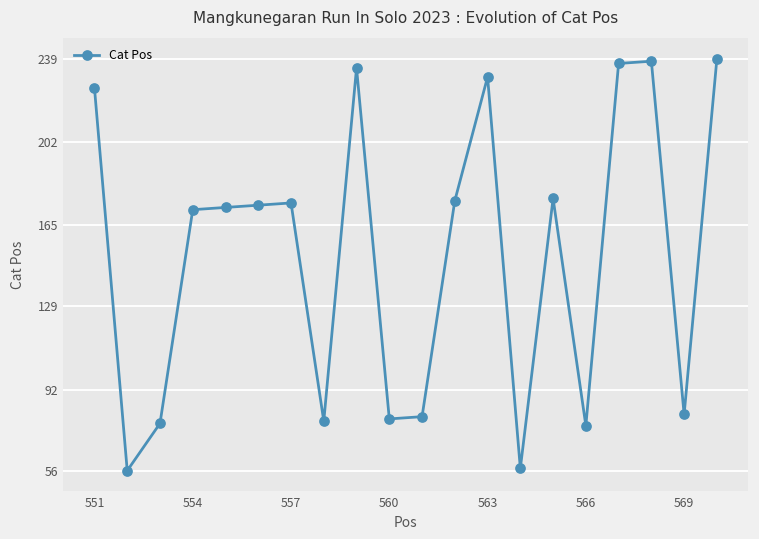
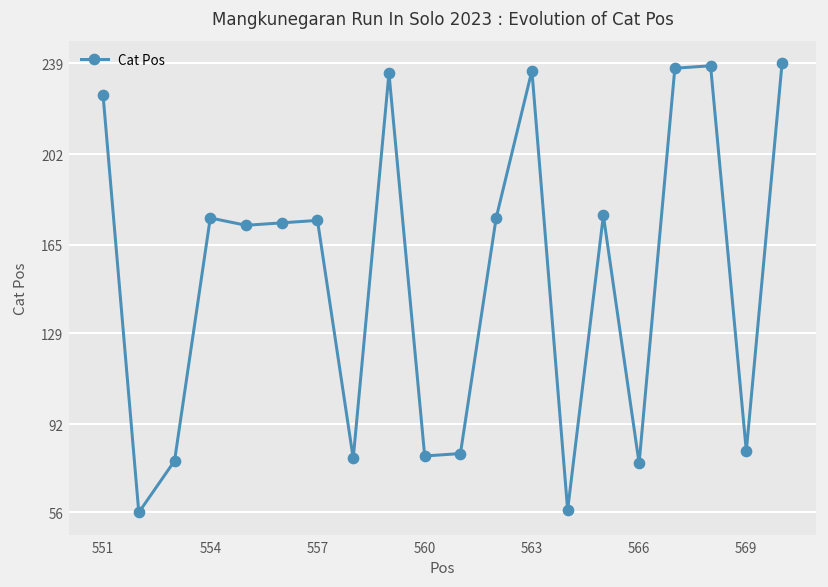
554: 172 -> 176
563: 231 -> 236
